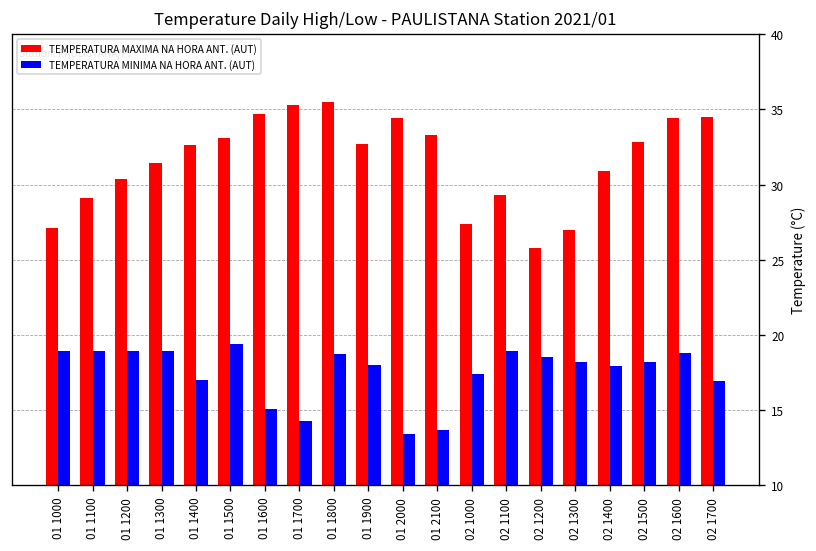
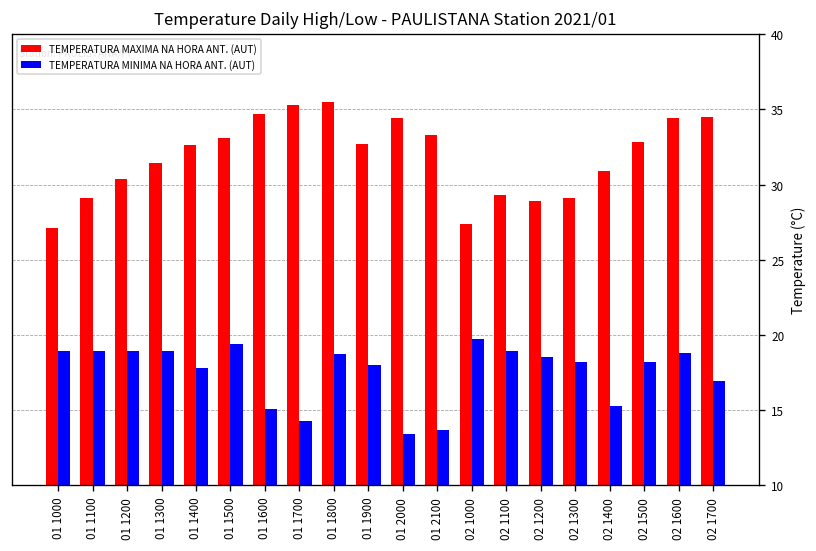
TEMPERATURA MINIMA NA HORA ANT. (AUT), 01 1400: 17.0 -> 17.8
TEMPERATURA MINIMA NA HORA ANT. (AUT), 02 1000: 17.4 -> 19.7
TEMPERATURA MAXIMA NA HORA ANT. (AUT), 02 1200: 25.8 -> 28.9
TEMPERATURA MAXIMA NA HORA ANT. (AUT), 02 1300: 27.0 -> 29.1
TEMPERATURA MINIMA NA HORA ANT. (AUT), 02 1400: 17.9 -> 15.3
